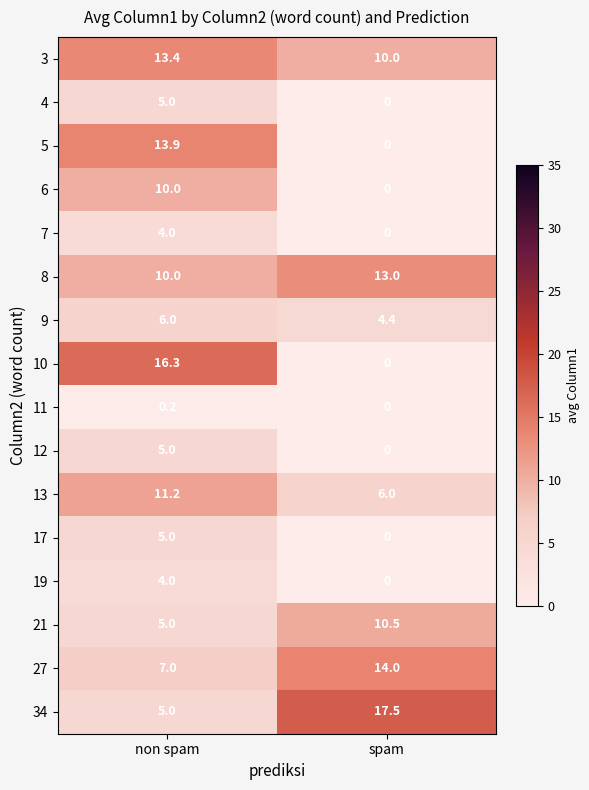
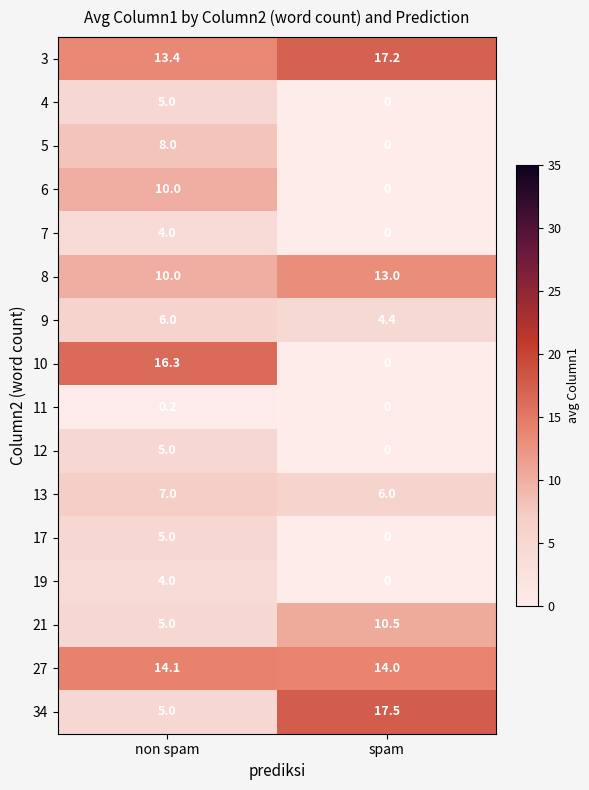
3, spam: 10.0 -> 17.2
5, non spam: 13.9 -> 8.0
13, non spam: 11.2 -> 7.0
27, non spam: 7.0 -> 14.1
